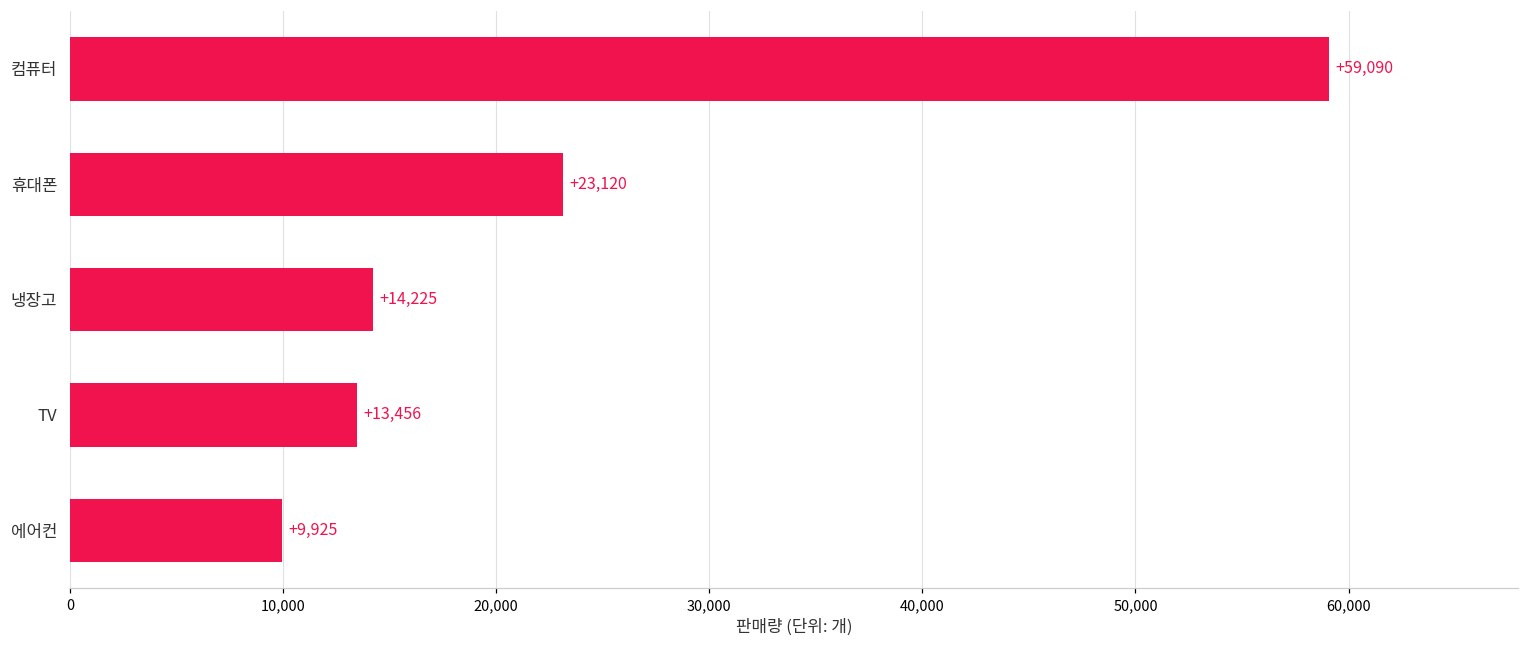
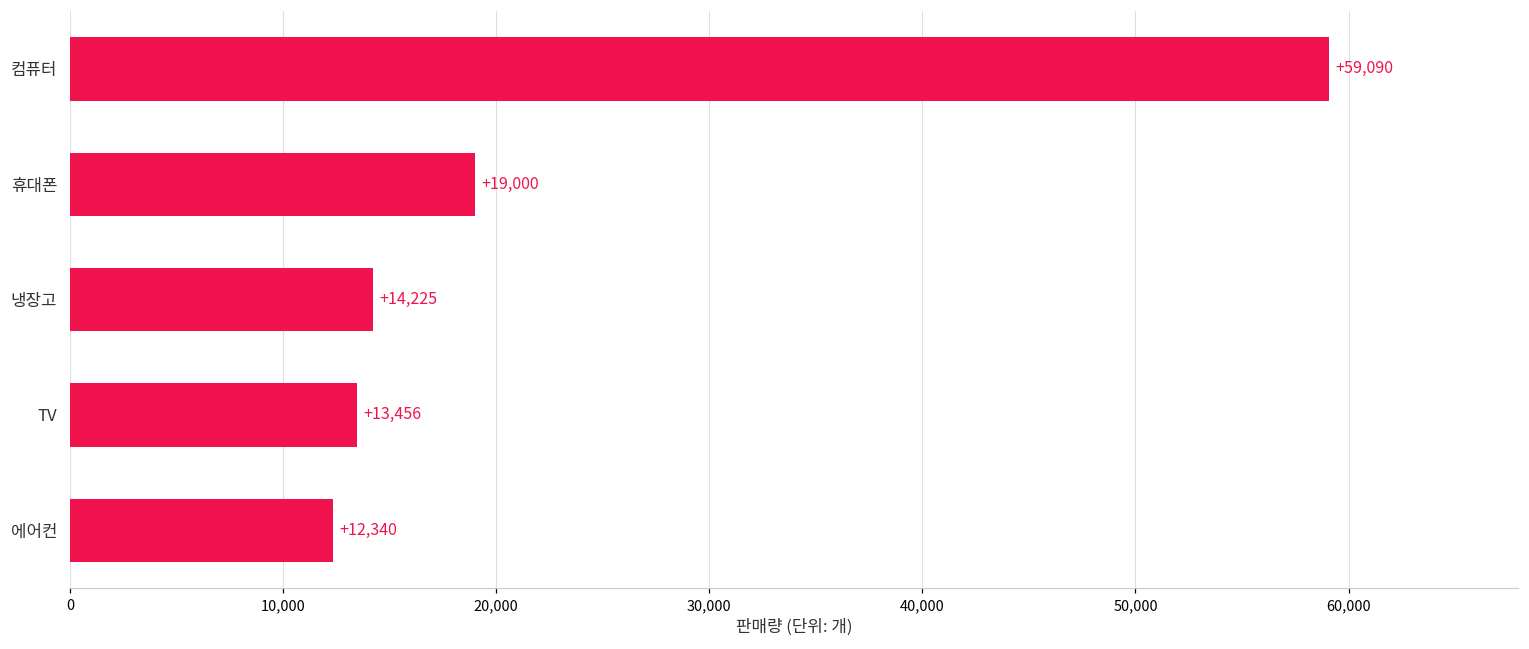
휴대폰: +23,120 -> +19,000
에어컨: +9,925 -> +12,340
